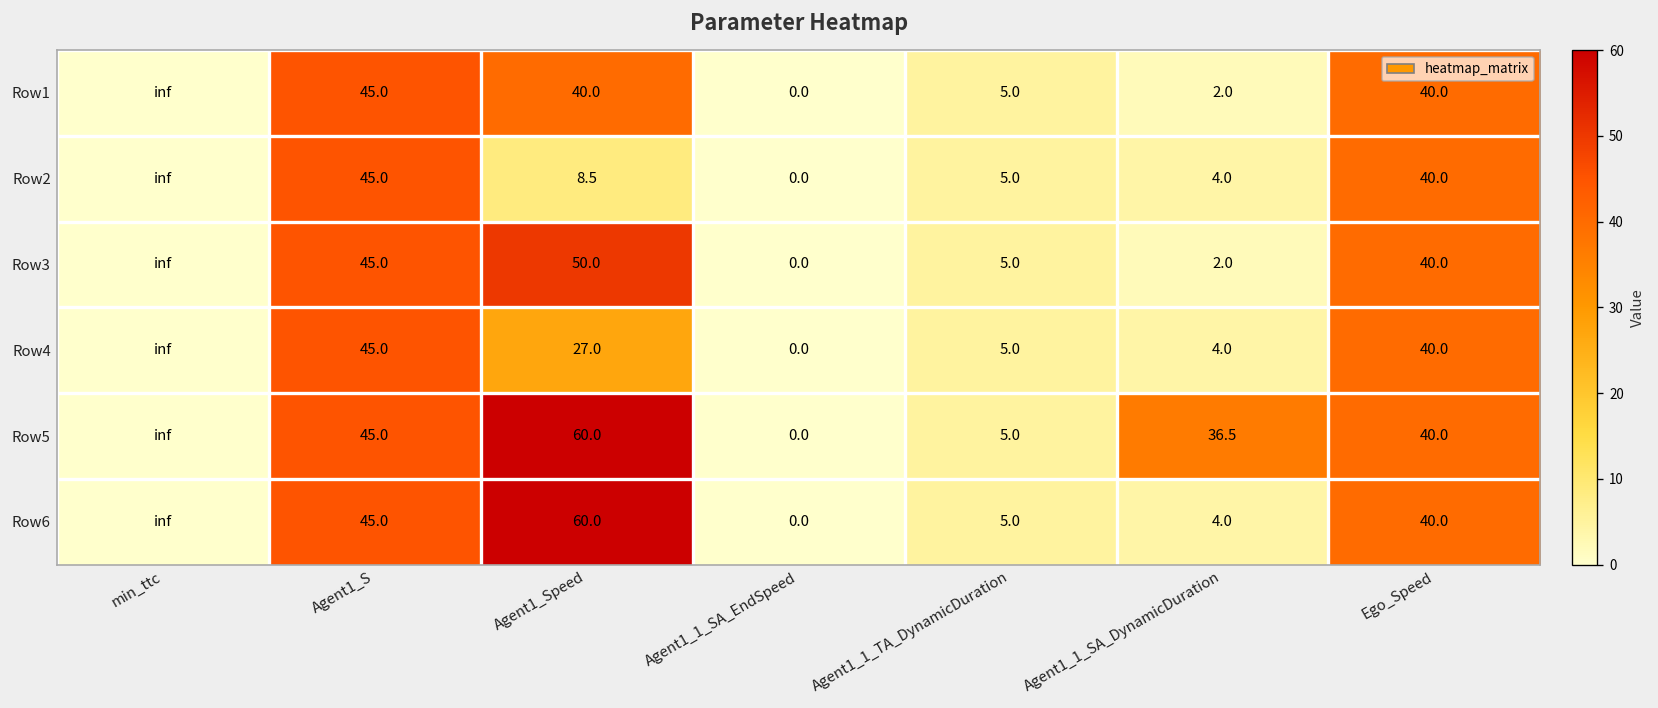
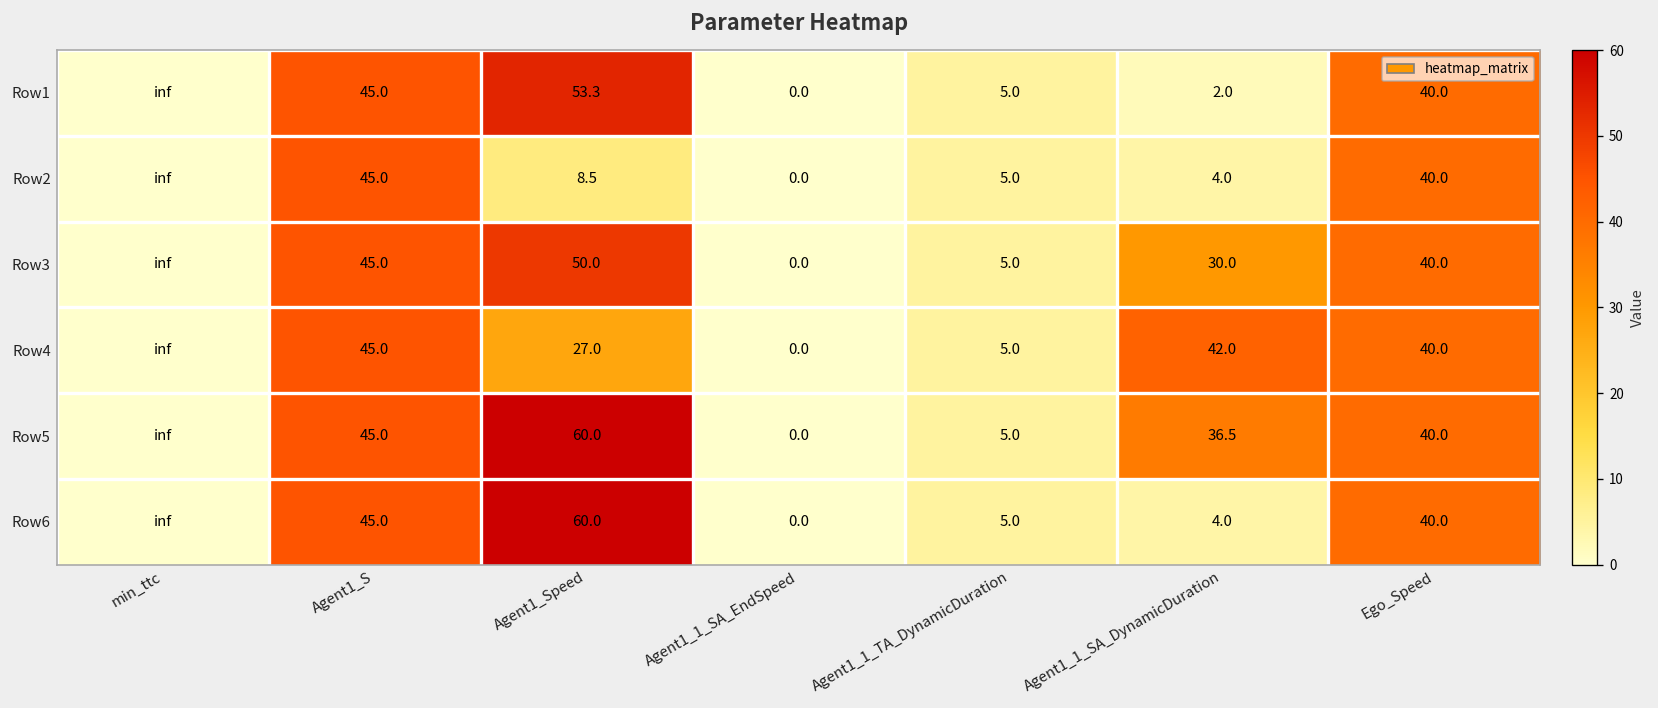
Row1, Agent1_Speed: 40.0 -> 53.3
Row3, Agent1_1_SA_DynamicDuration: 2.0 -> 30.0
Row4, Agent1_1_SA_DynamicDuration: 4.0 -> 42.0
